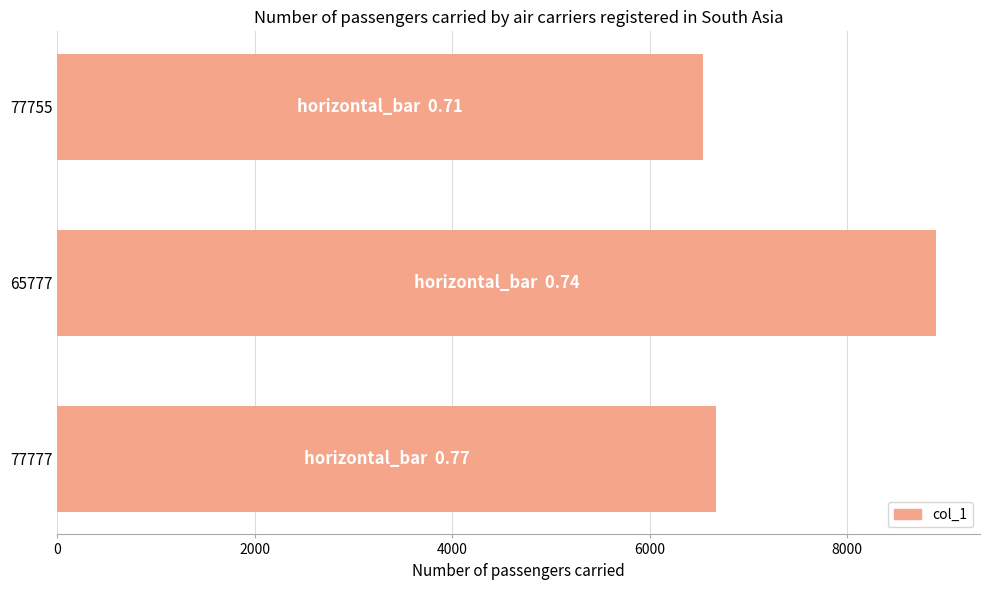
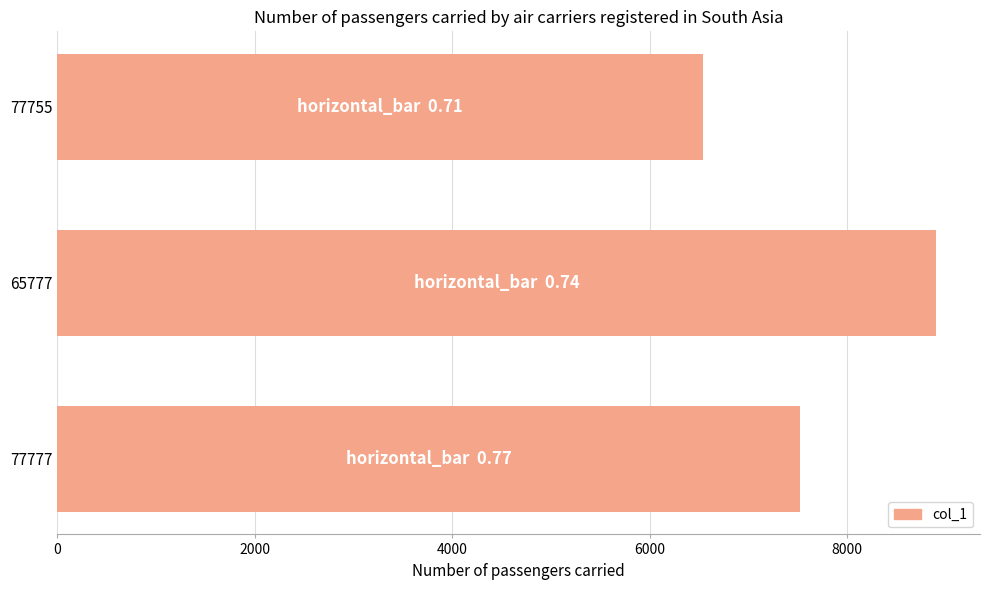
77777: 6700 -> 7500
